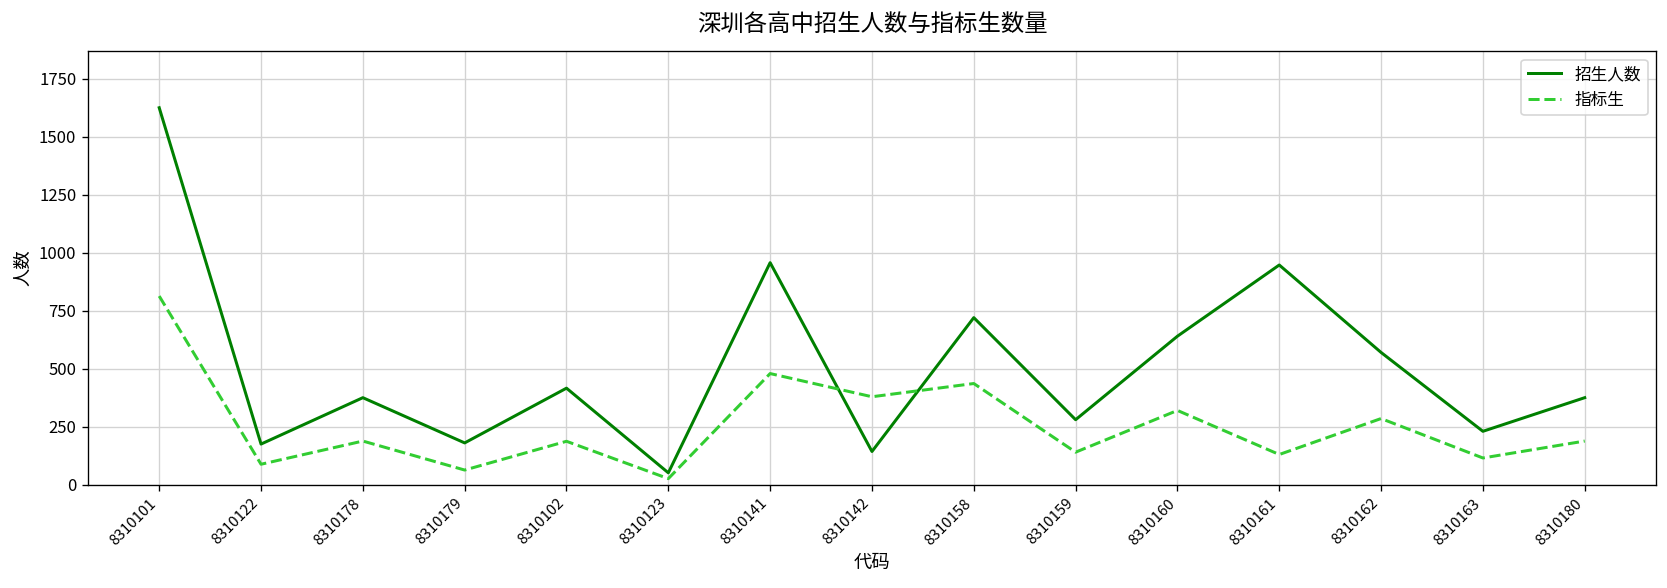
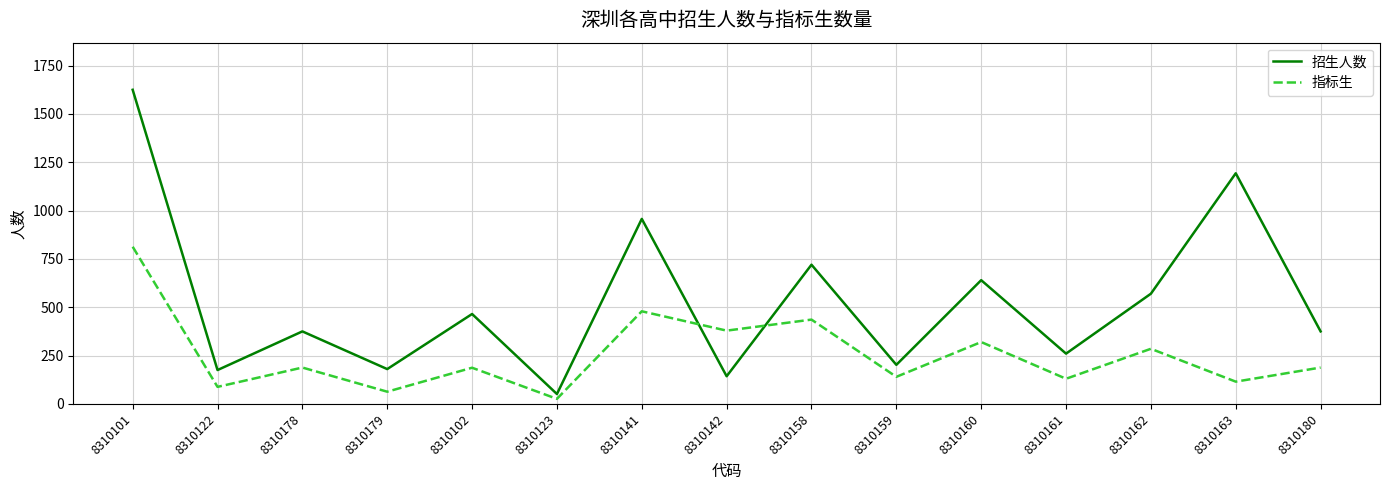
招生人数, 8310102: 420 -> 470
招生人数, 8310159: 280 -> 200
招生人数, 8310161: 950 -> 260
招生人数, 8310163: 230 -> 1190
